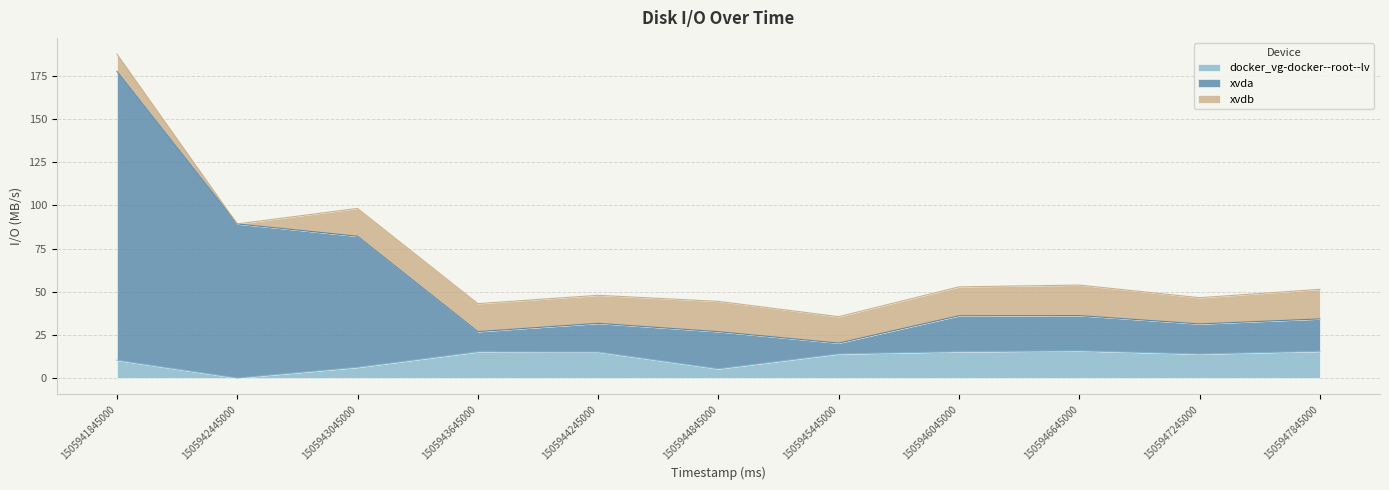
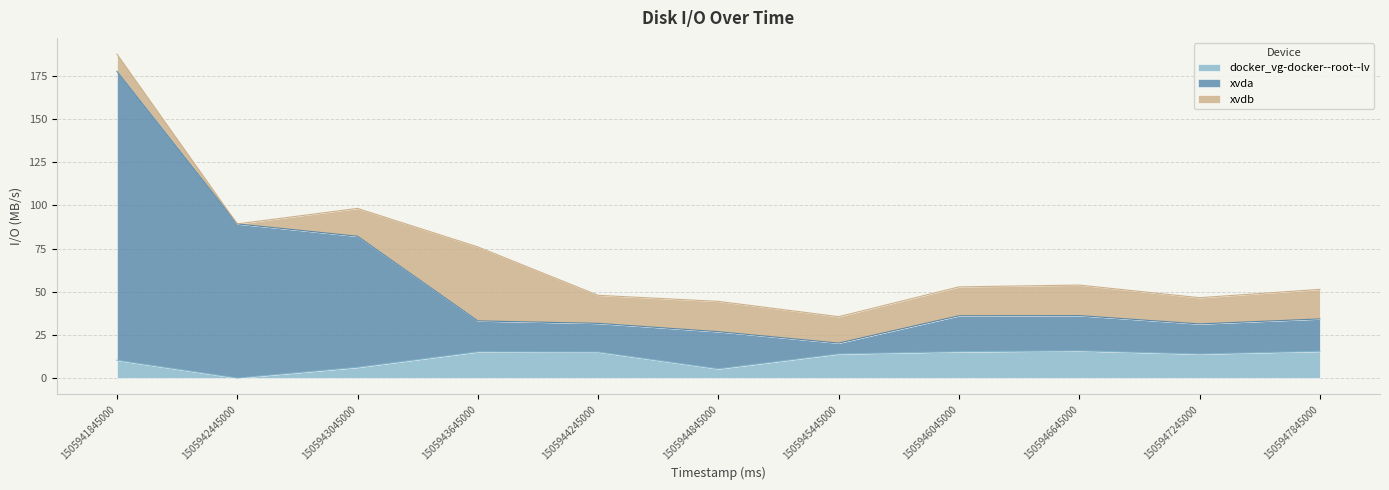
xvda, 1505943645000: 12 -> 18
xvdb, 1505943645000: 16 -> 43
